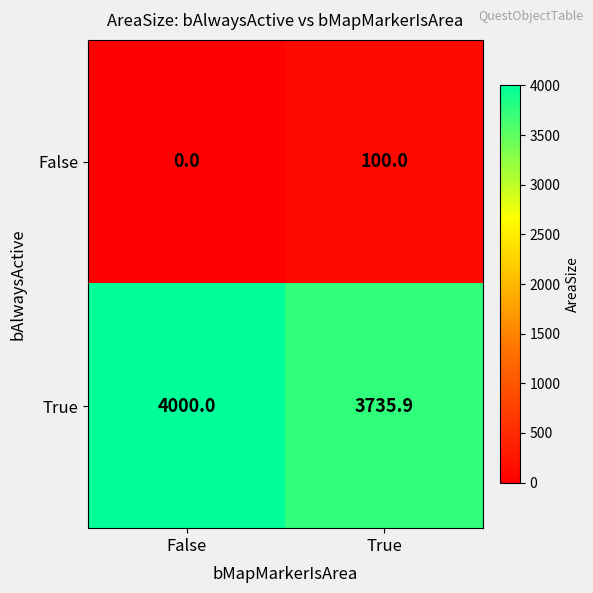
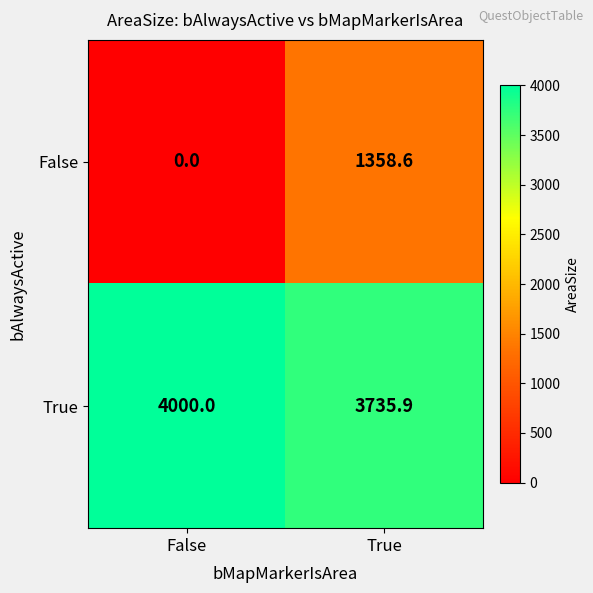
False, True: 100.0 -> 1358.6
